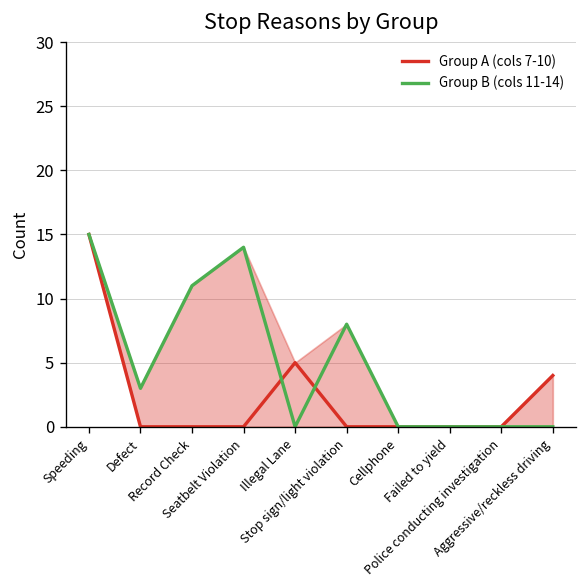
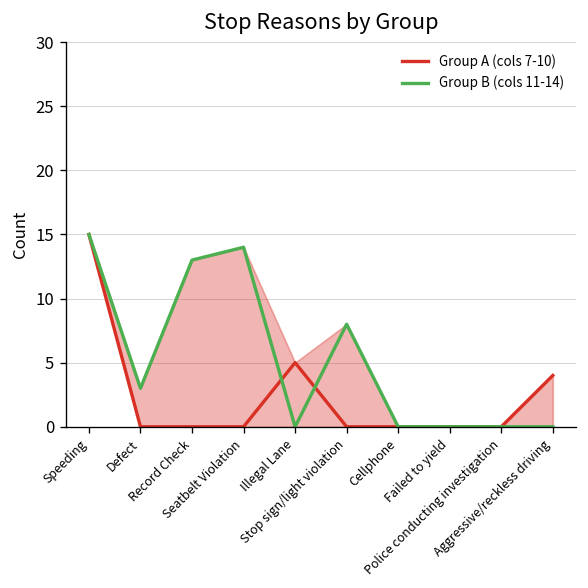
Group B (cols 11-14), Record Check: 11 -> 13
